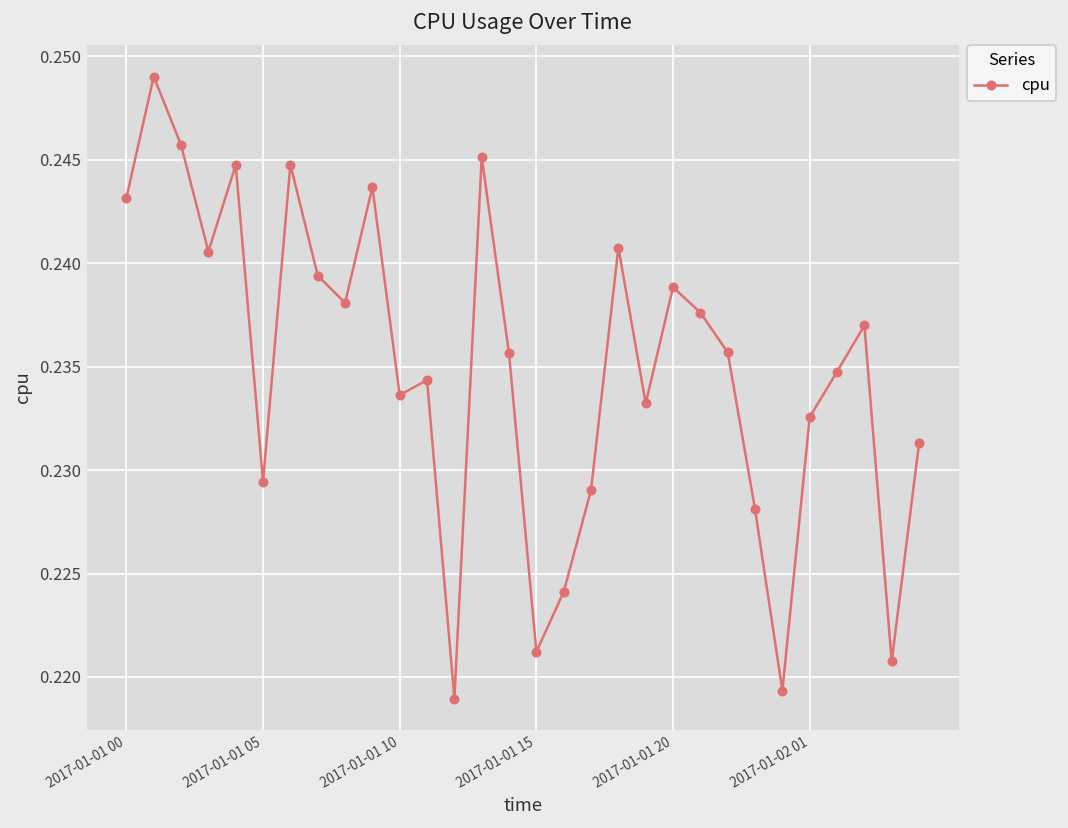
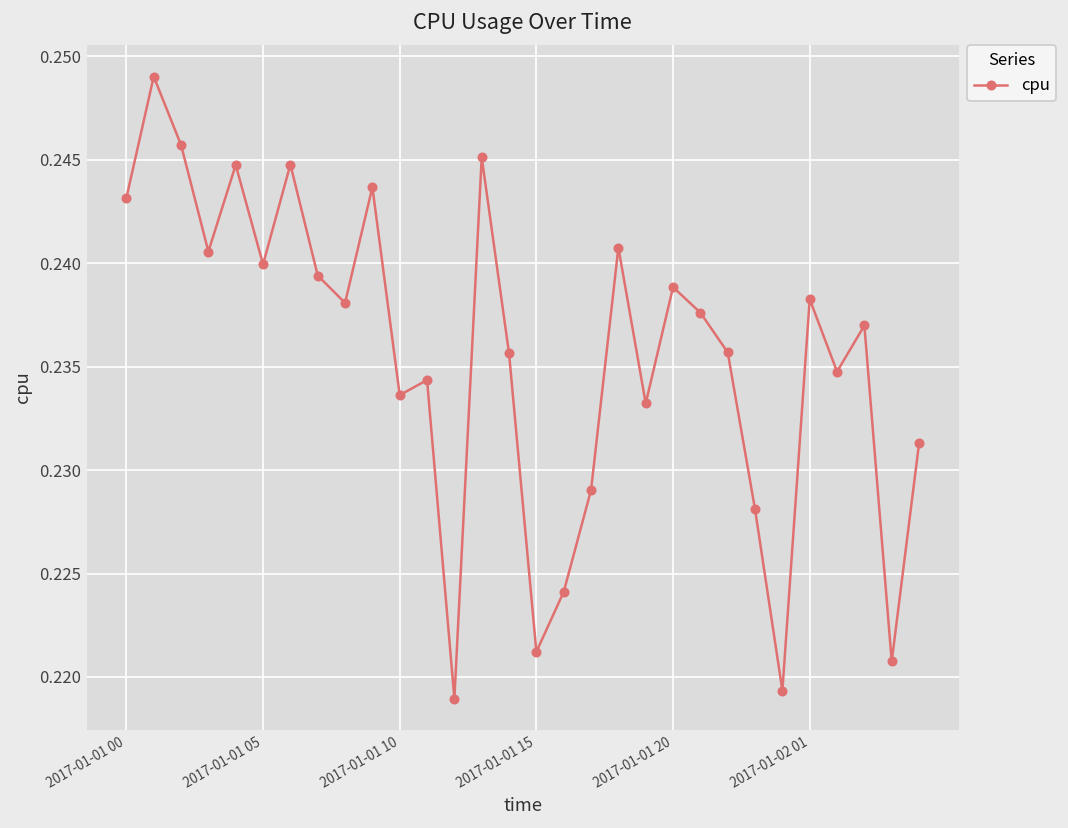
2017-01-01 05: 0.2294 -> 0.2399
2017-01-02 01: 0.2326 -> 0.2383
